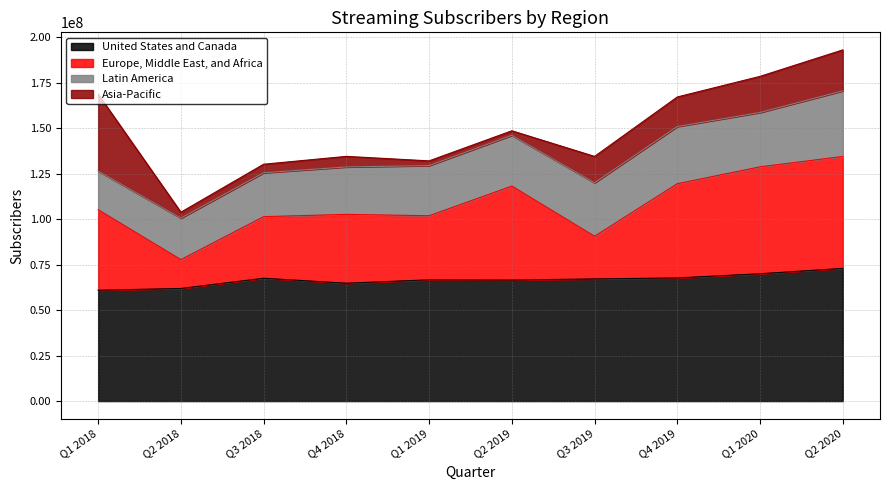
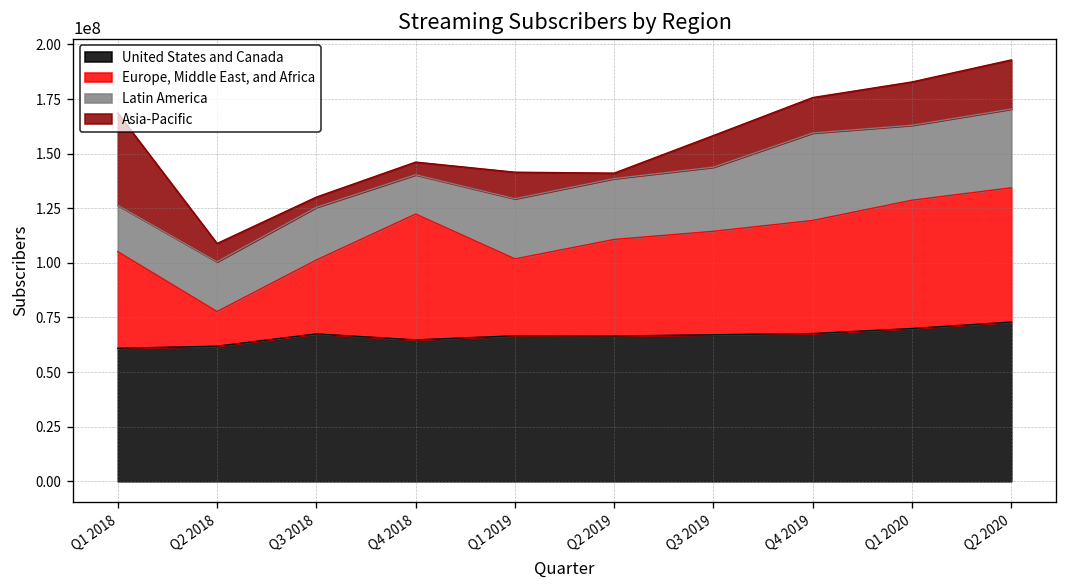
Asia-Pacific, Q2 2018: 3000000 -> 8000000
Europe, Middle East, and Africa, Q4 2018: 38000000 -> 58000000
Latin America, Q4 2018: 26000000 -> 18000000
Asia-Pacific, Q1 2019: 3000000 -> 12000000
Europe, Middle East, and Africa, Q2 2019: 52000000 -> 44000000
Europe, Middle East, and Africa, Q3 2019: 23000000 -> 47000000
Latin America, Q4 2019: 31000000 -> 40000000
Latin America, Q1 2020: 30000000 -> 34000000
